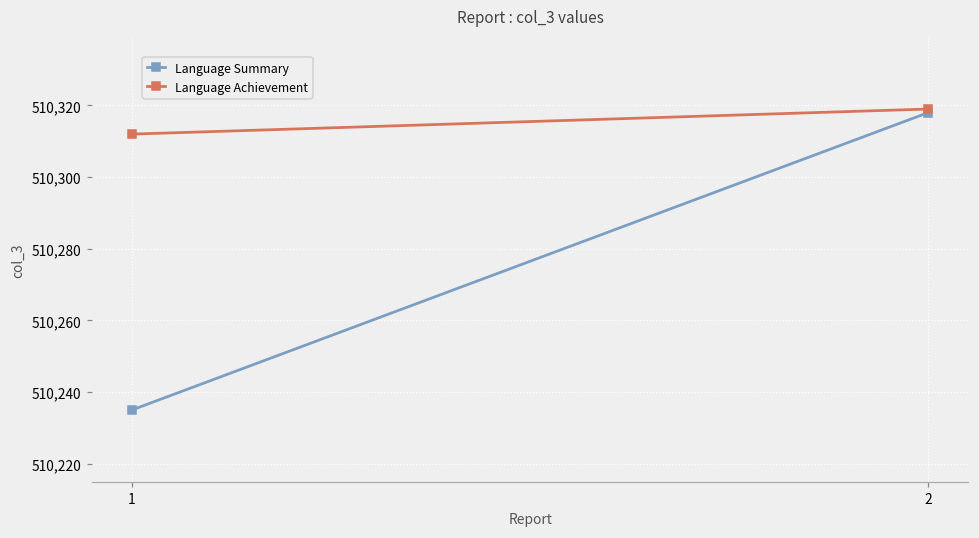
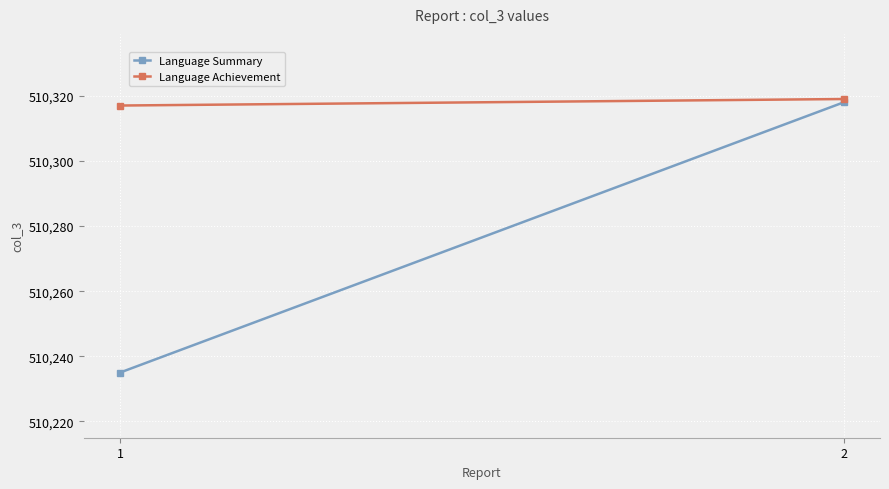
Language Achievement, 1: 510,312 -> 510,317
